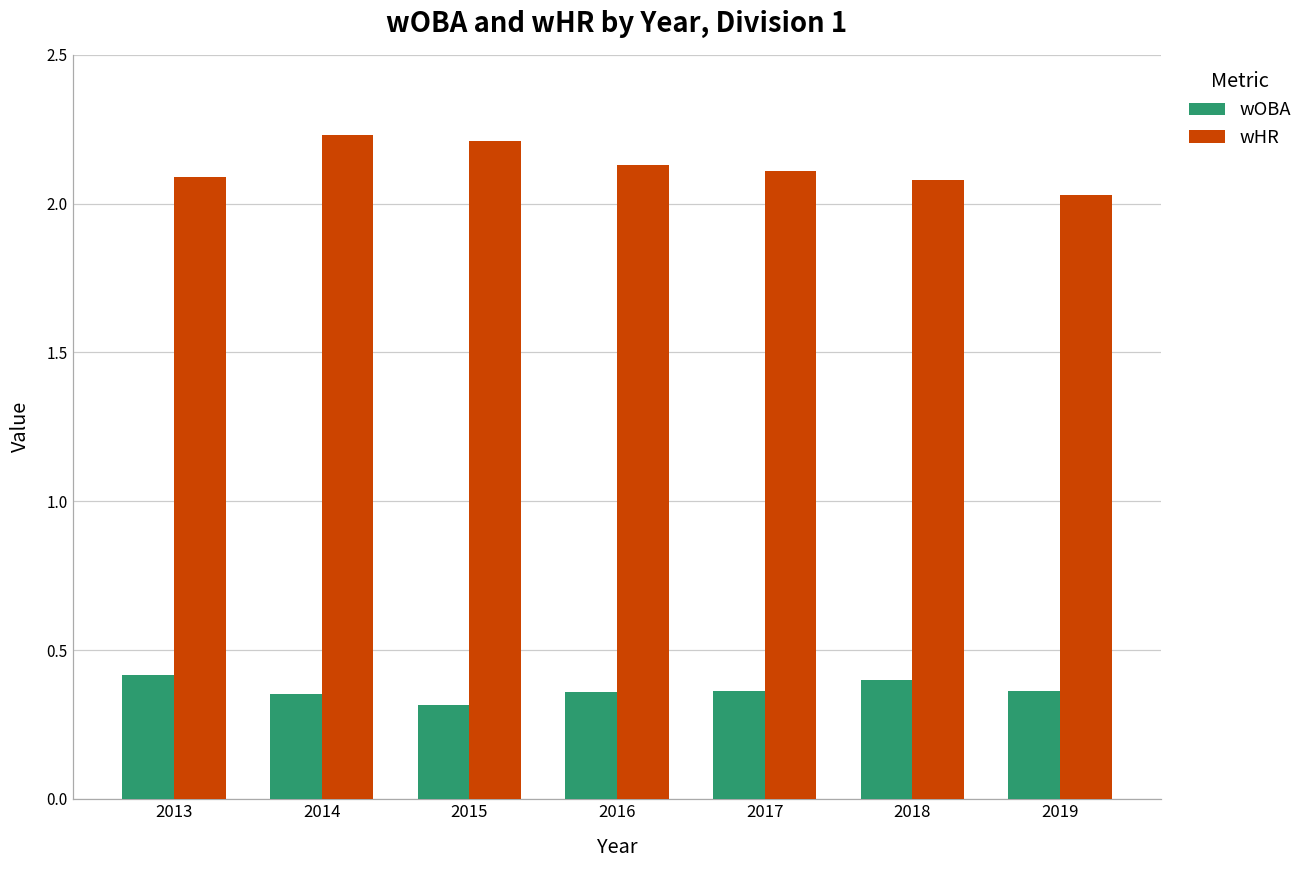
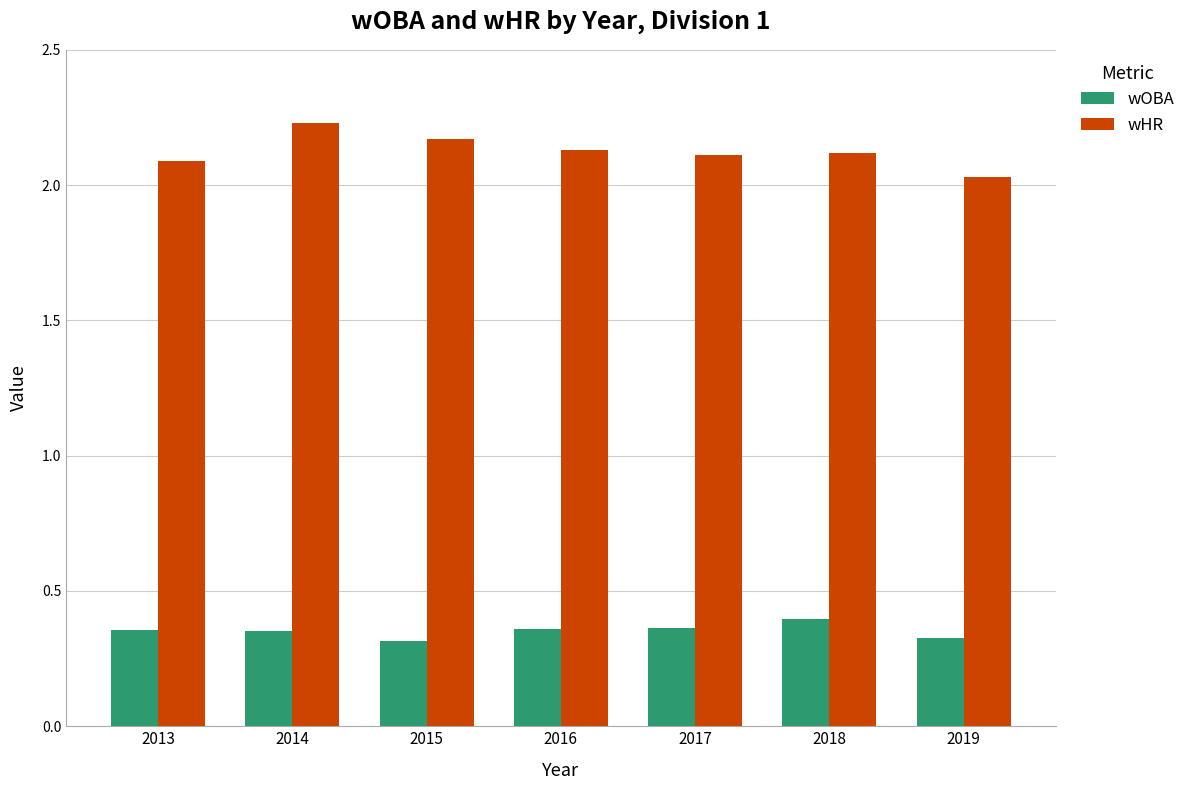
wOBA, 2013: 0.42 -> 0.36
wHR, 2015: 2.21 -> 2.17
wHR, 2018: 2.08 -> 2.12
wOBA, 2019: 0.36 -> 0.33
